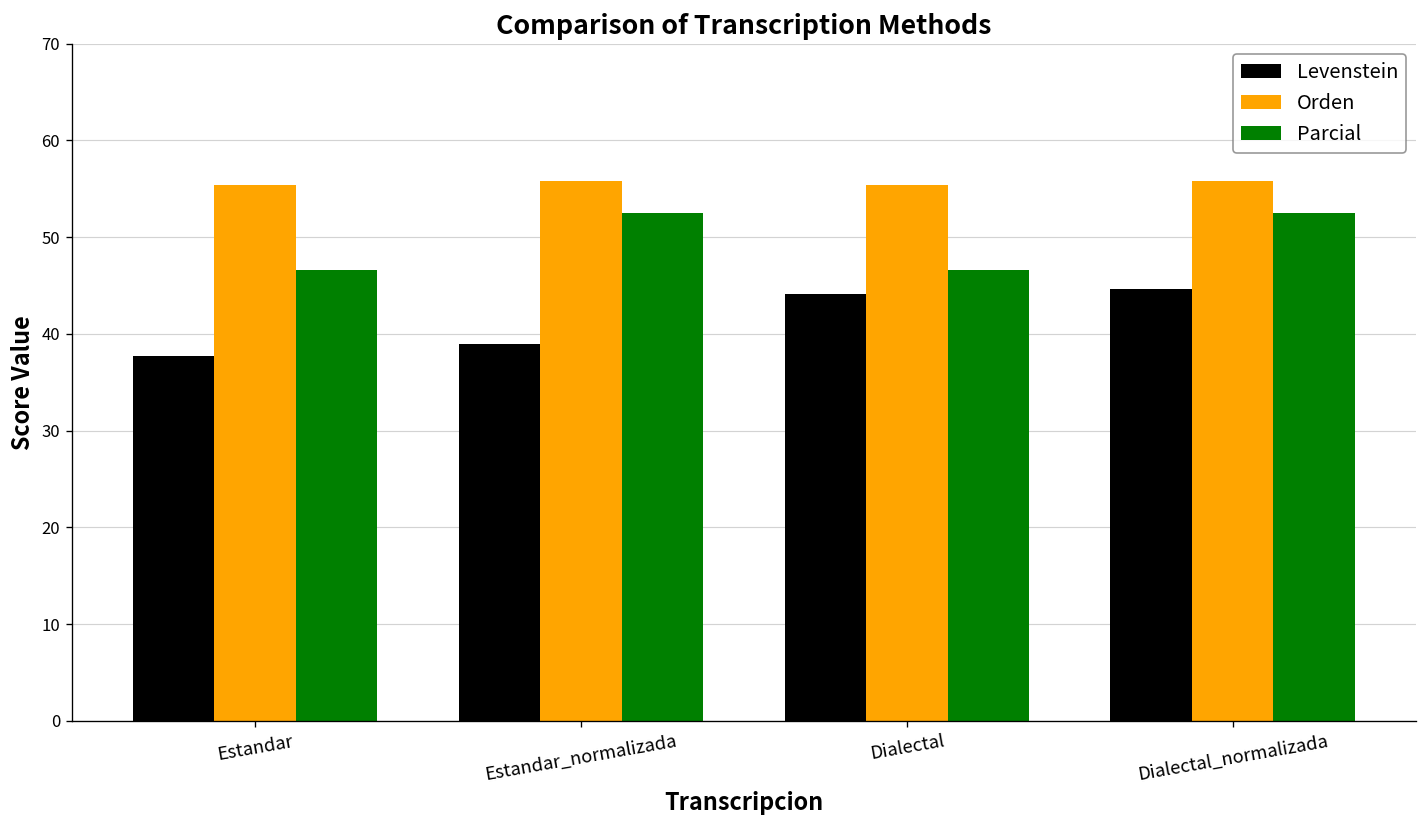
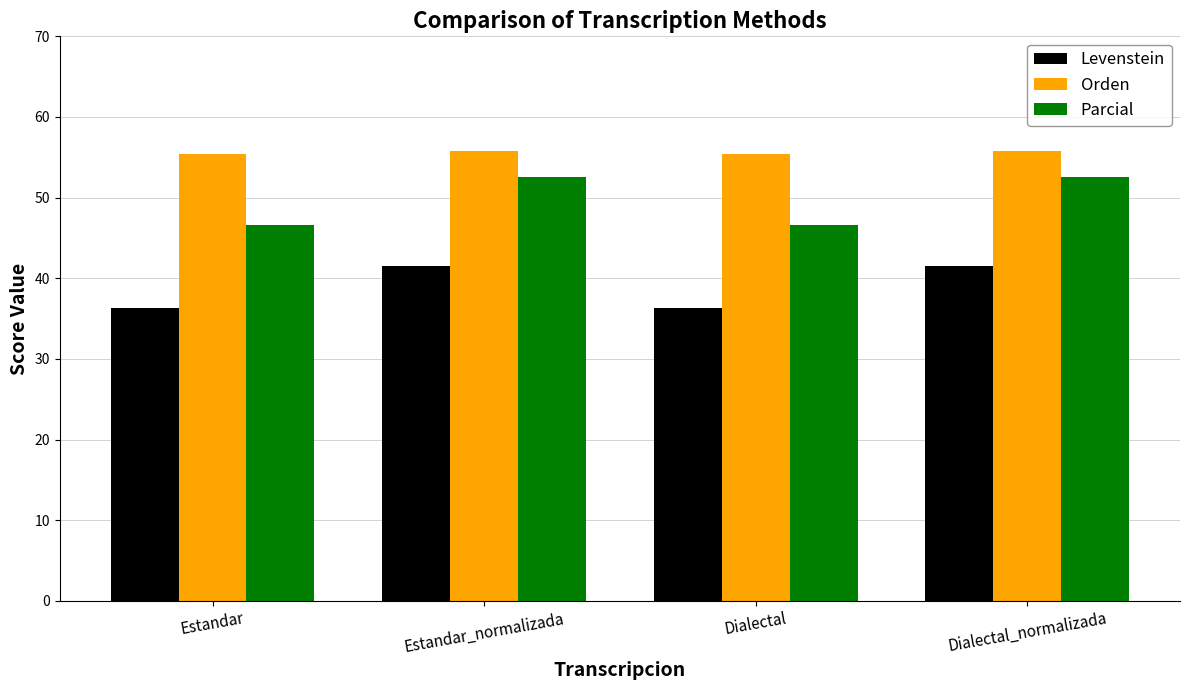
Levenstein, Estandar: 38 -> 36
Levenstein, Estandar_normalizada: 39 -> 41
Levenstein, Dialectal: 44 -> 36
Levenstein, Dialectal_normalizada: 45 -> 41
